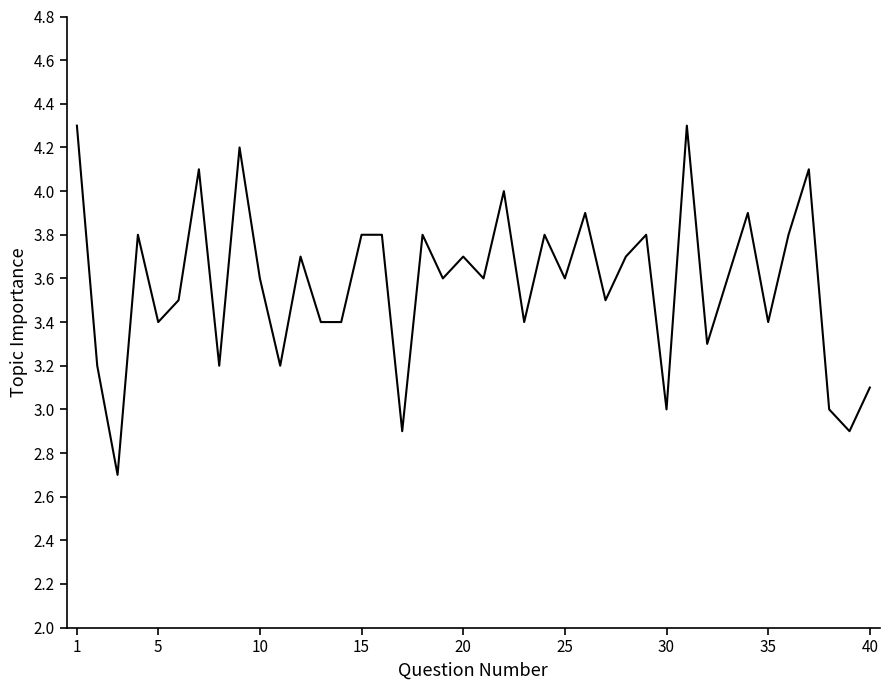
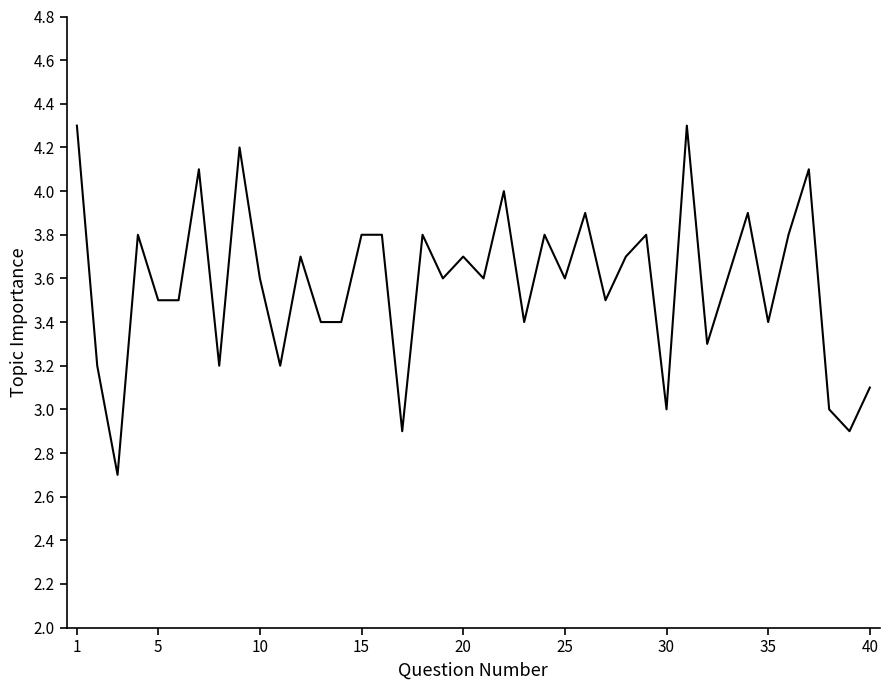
5: 3.4 -> 3.5
